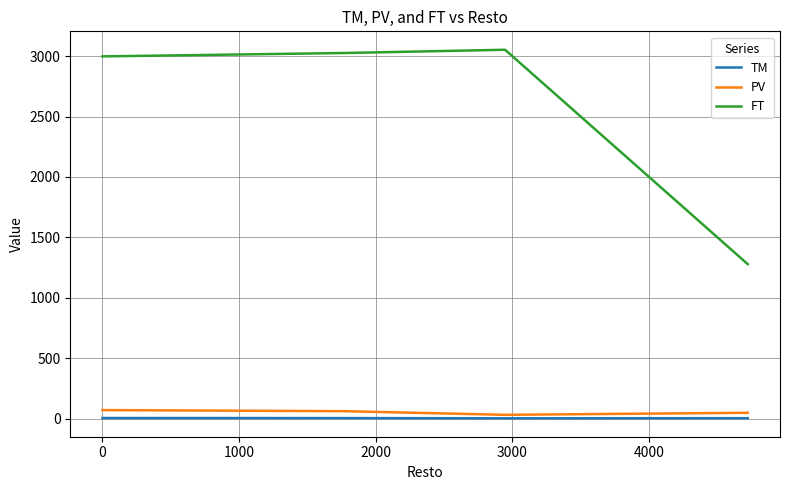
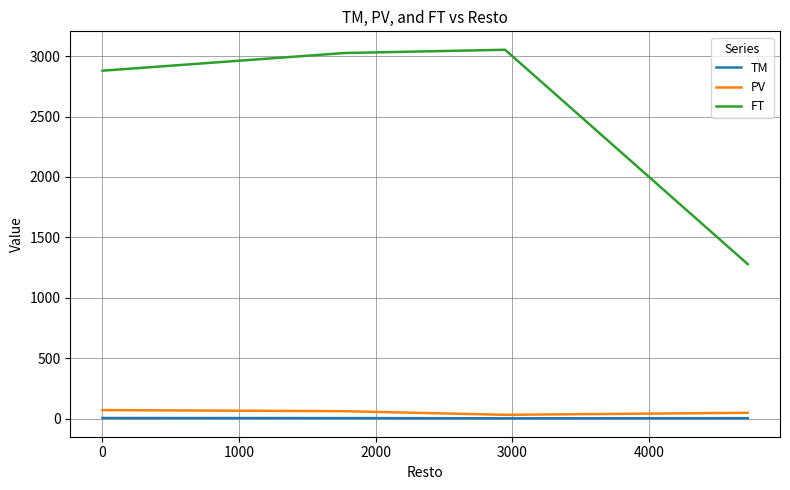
FT, 0: 3000 -> 2880
